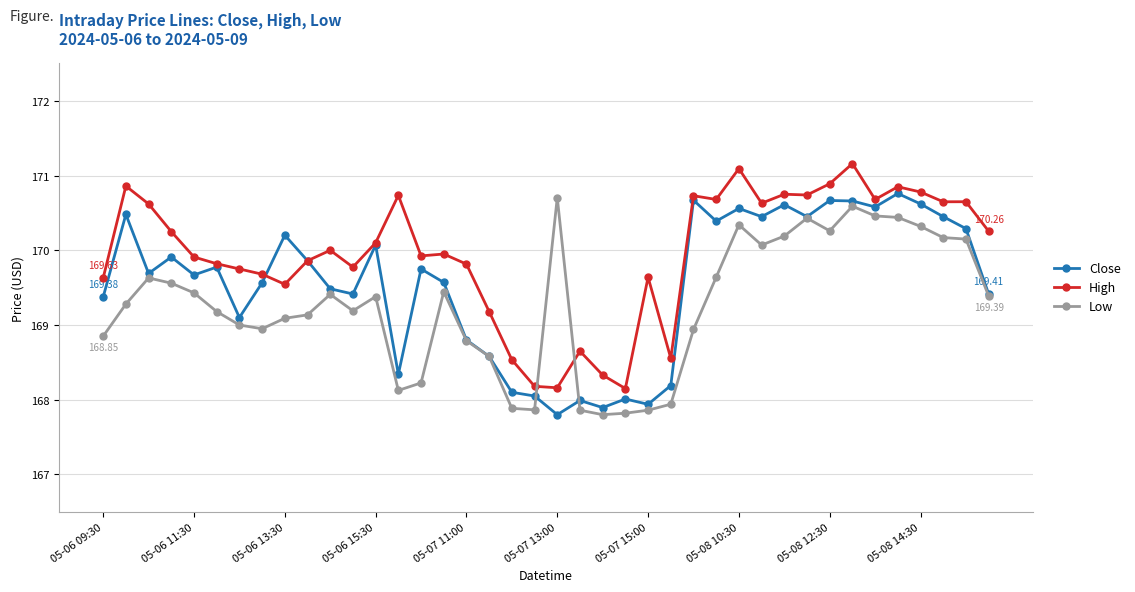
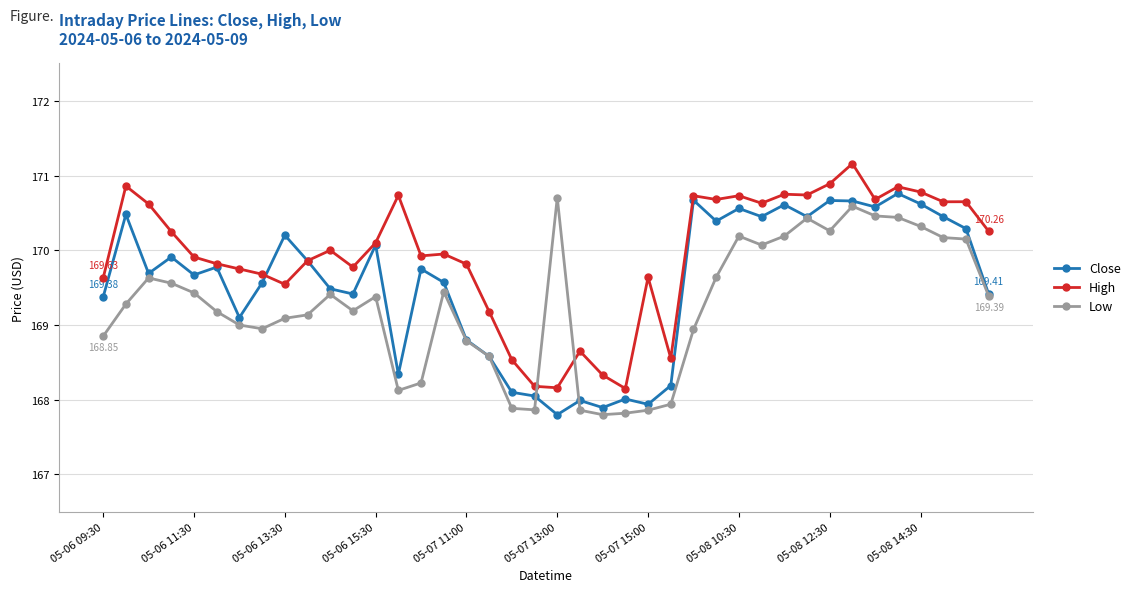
High, 05-08 10:30: 171.1 -> 170.7
Low, 05-08 10:30: 170.3 -> 170.2
